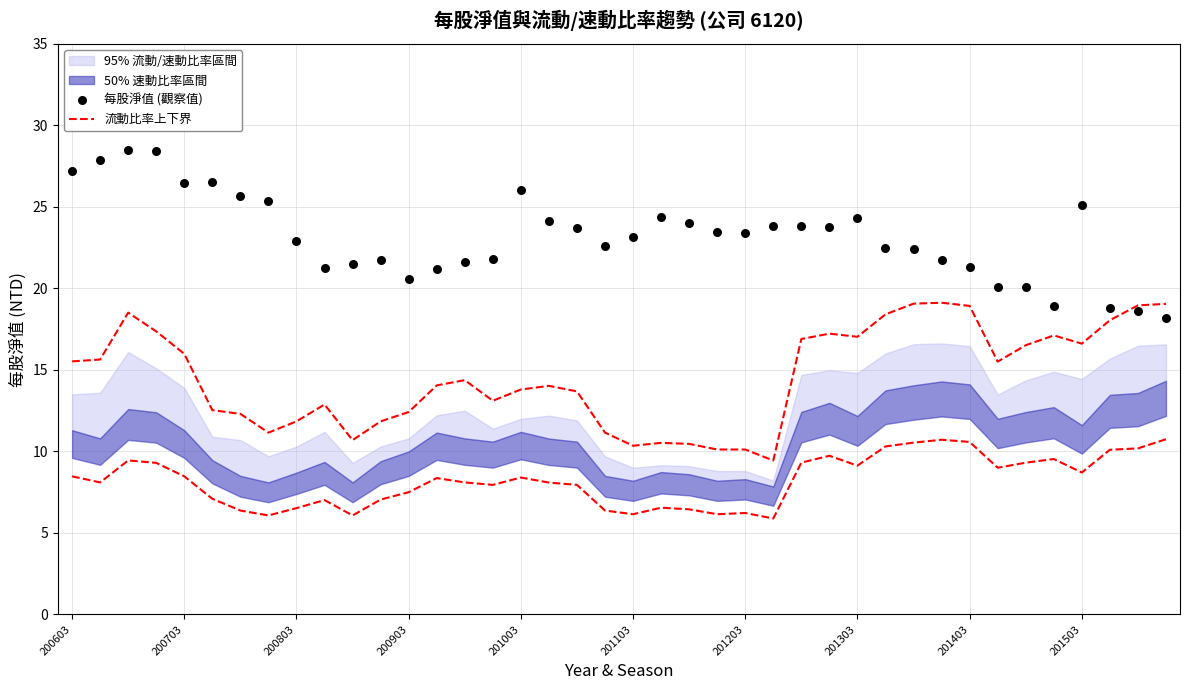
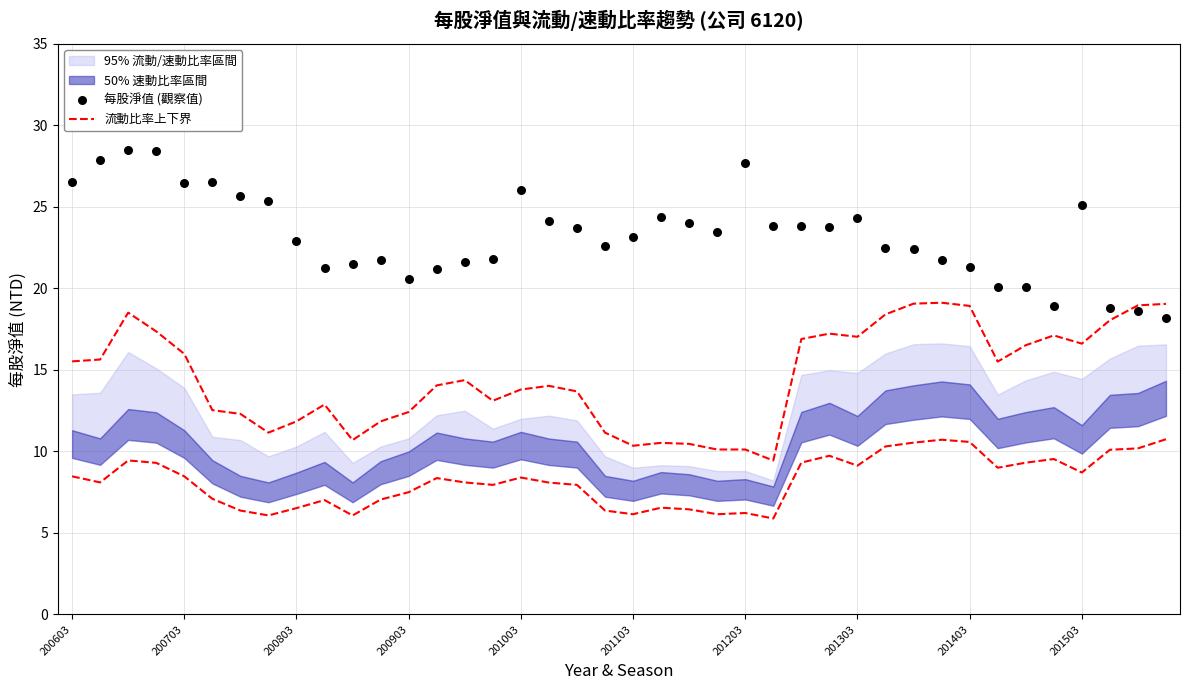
每股淨值 (觀察值), 200603: 27.2 -> 26.5
每股淨值 (觀察值), 201203: 23.4 -> 27.7
